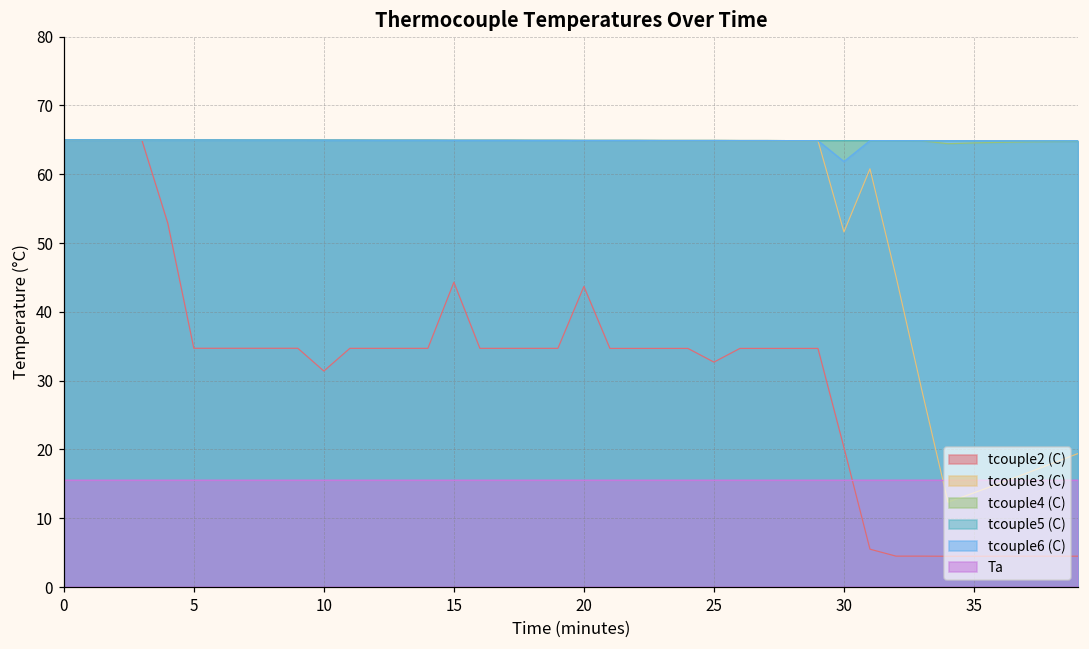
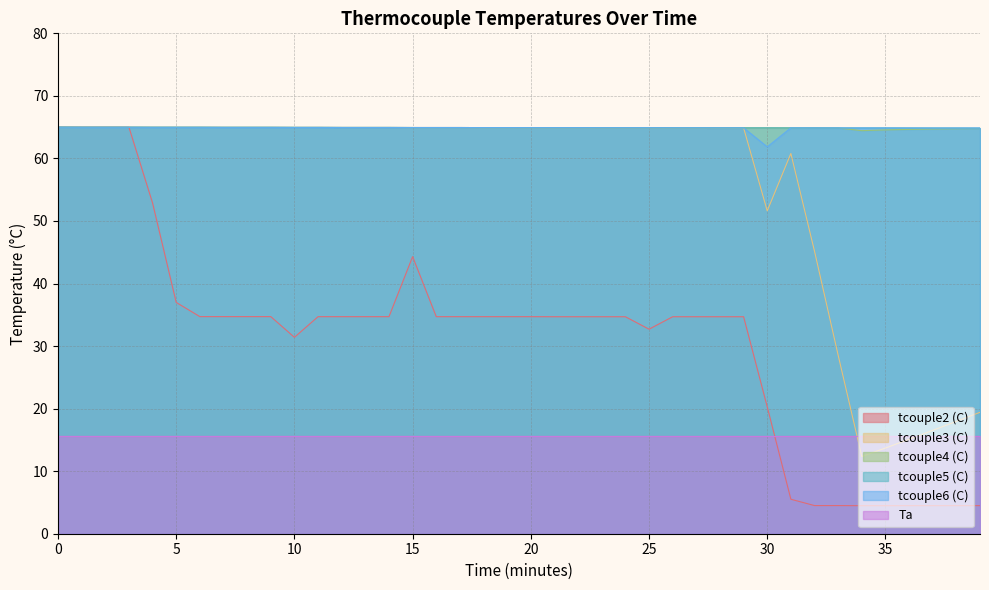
tcouple2 (C), 5: 35 -> 37
tcouple2 (C), 20: 44 -> 35
